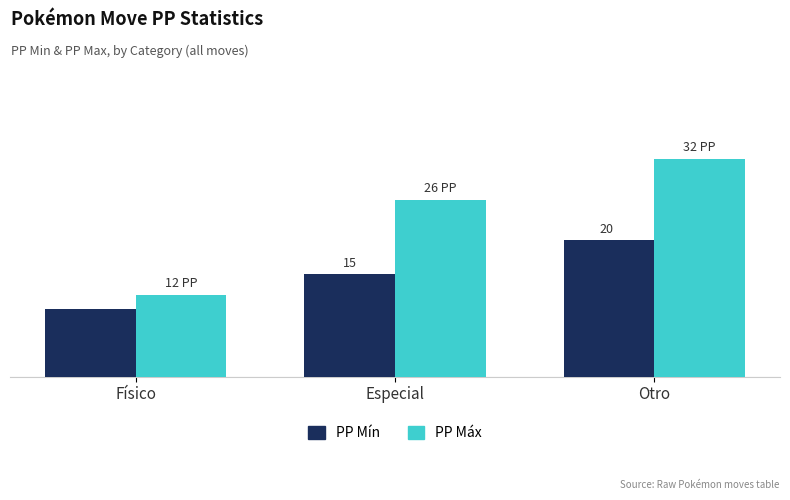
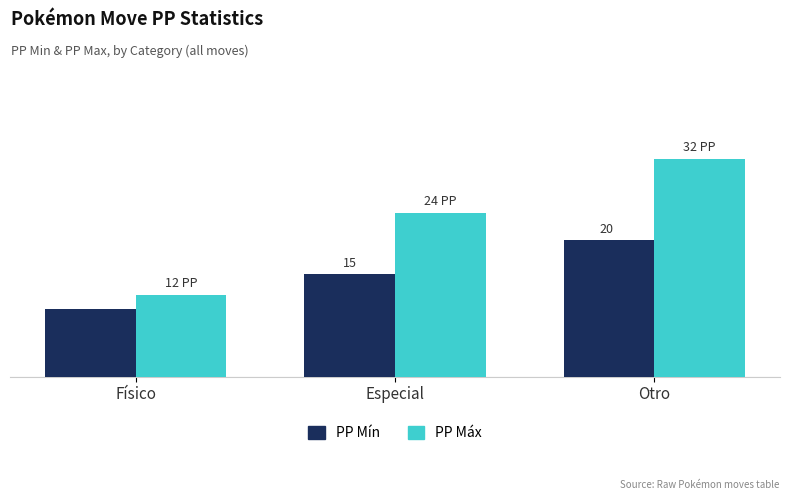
PP Máx, Especial: 26 -> 24
